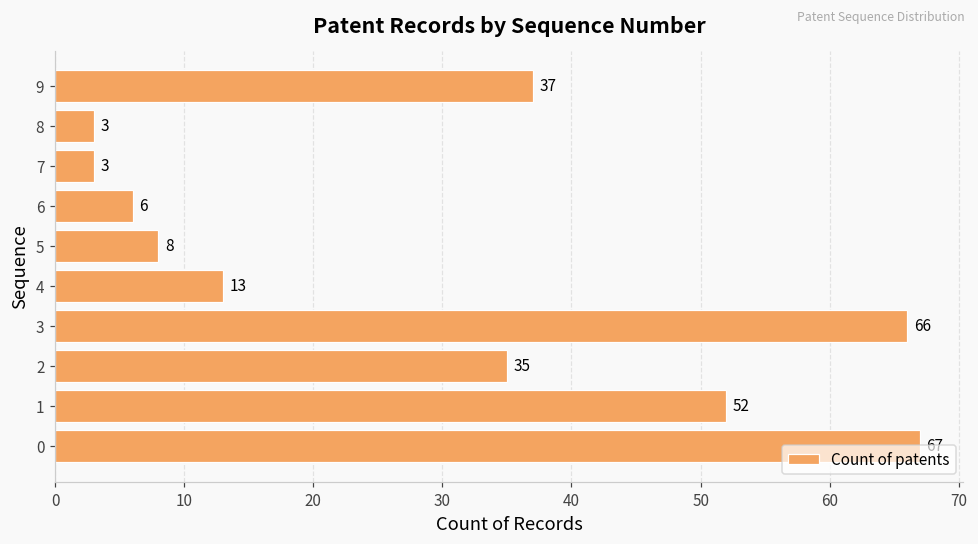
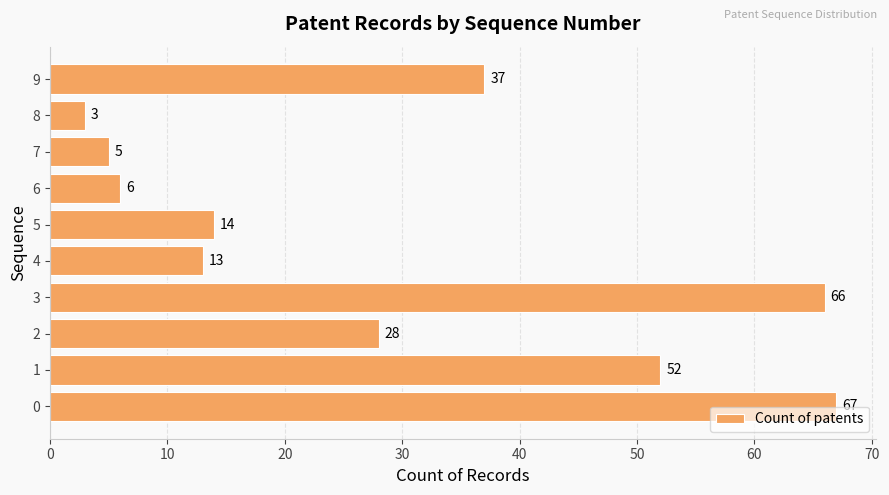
7: 3 -> 5
5: 8 -> 14
2: 35 -> 28
